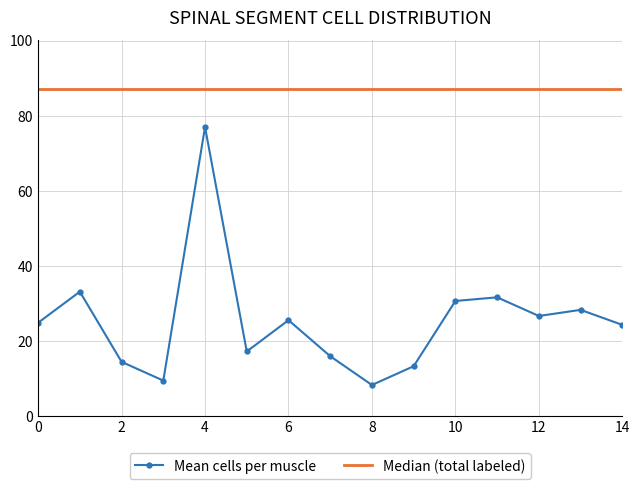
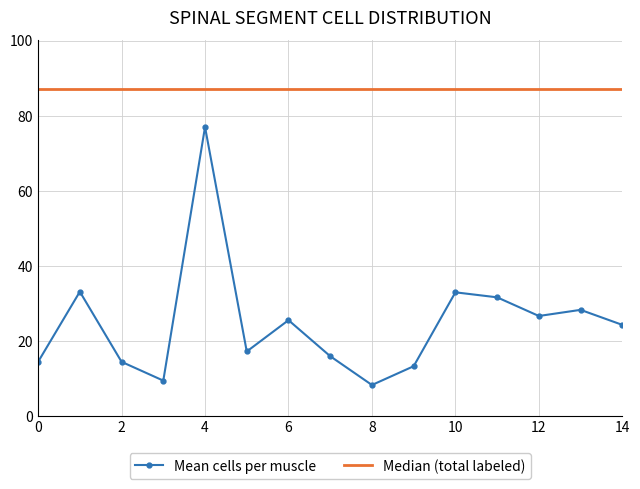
Mean cells per muscle, 0: 25 -> 15
Mean cells per muscle, 10: 31 -> 33
